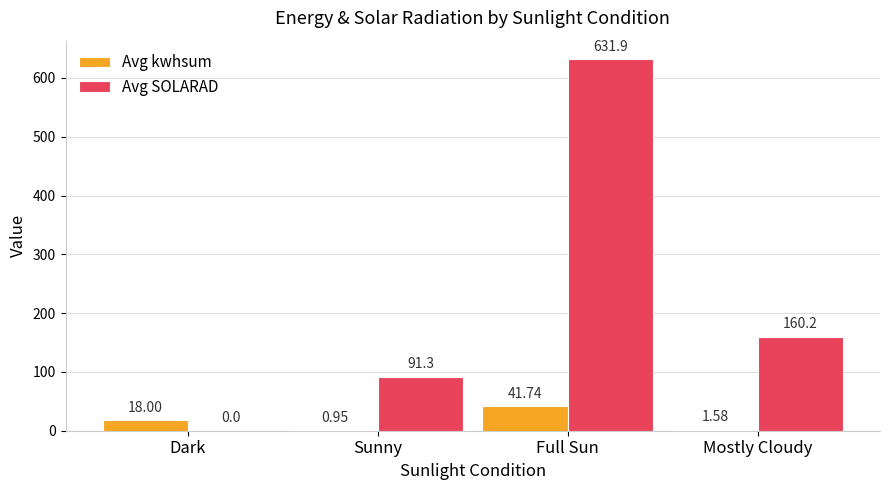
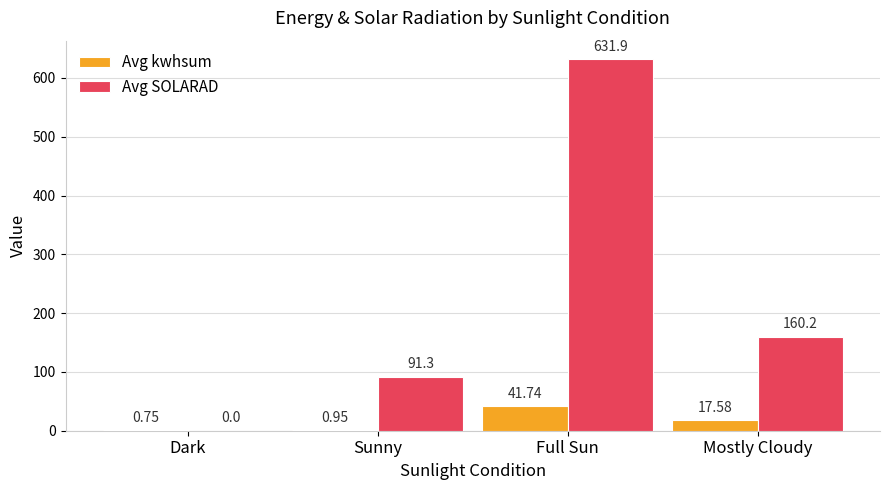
Avg kwhsum, Dark: 18.00 -> 0.75
Avg kwhsum, Mostly Cloudy: 1.58 -> 17.58
